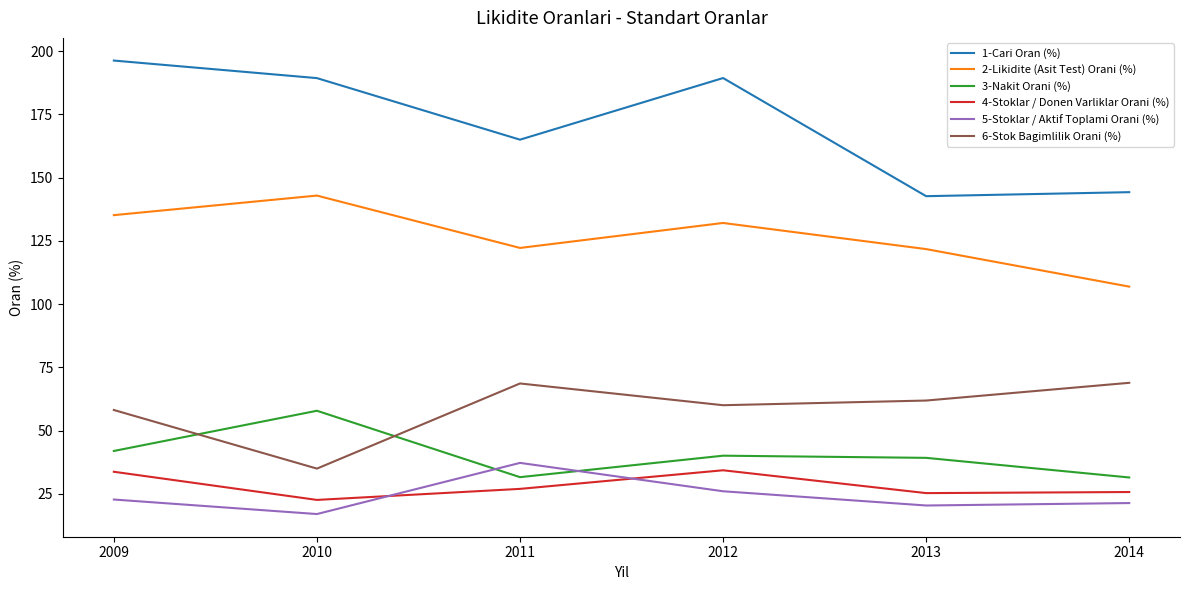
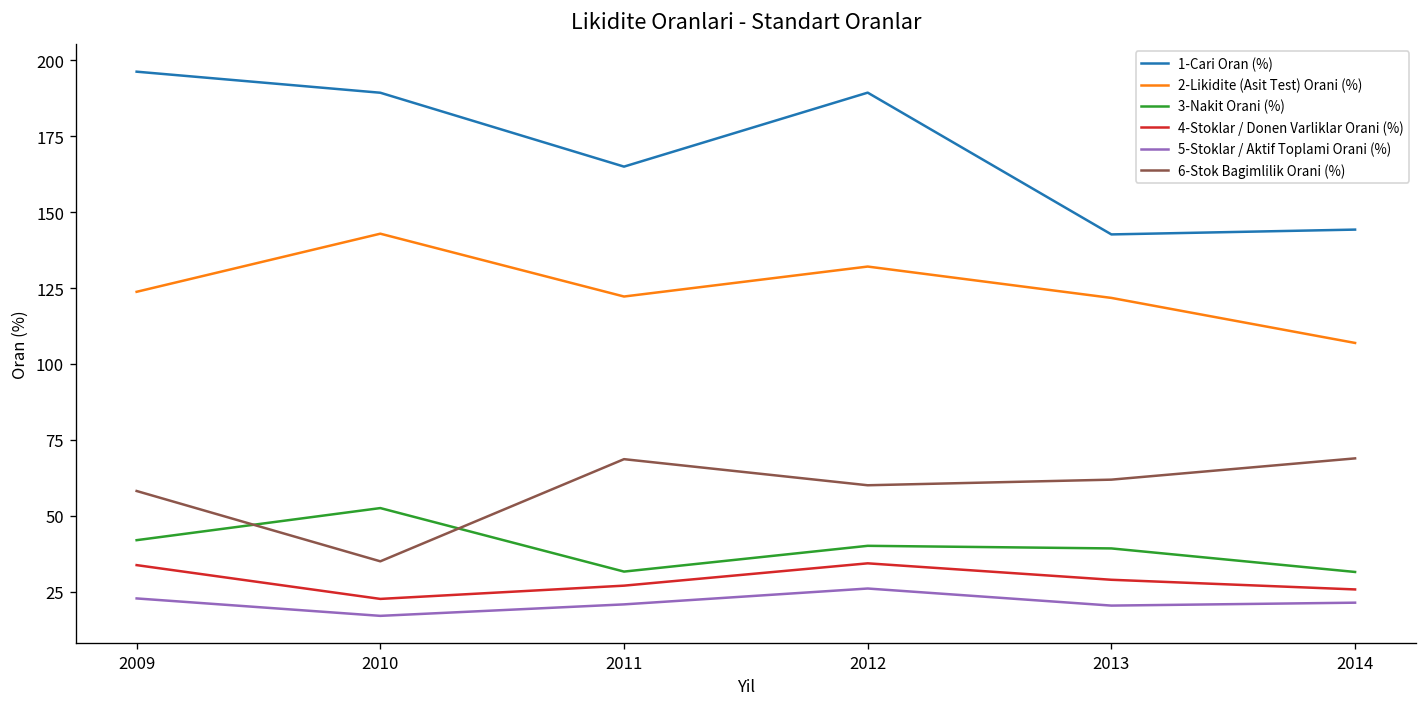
2-Likidite (Asit Test) Orani (%), 2009: 135 -> 124
3-Nakit Orani (%), 2010: 58 -> 53
5-Stoklar / Aktif Toplami Orani (%), 2011: 37 -> 21
4-Stoklar / Donen Varliklar Orani (%), 2013: 25 -> 29
